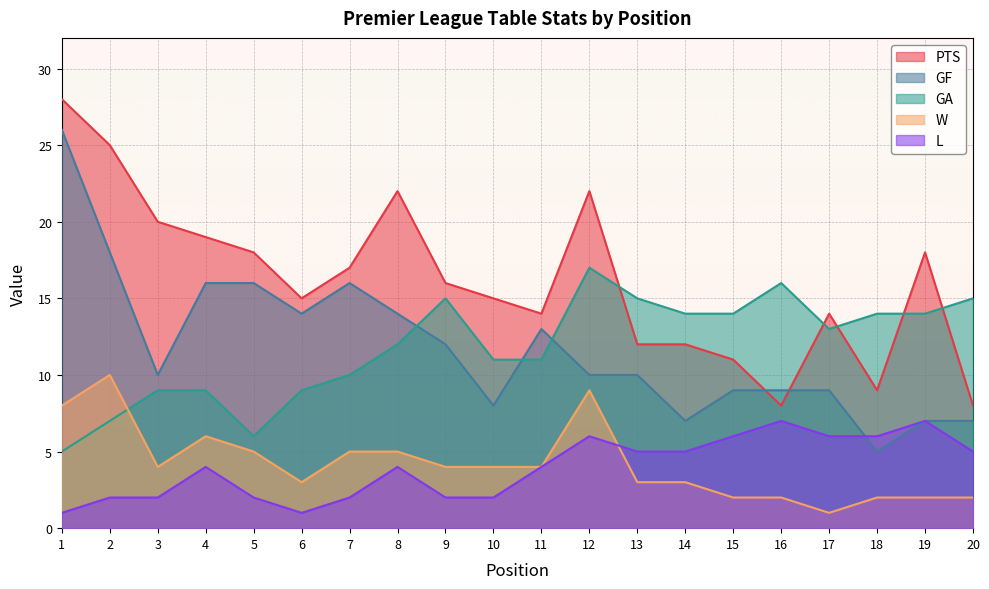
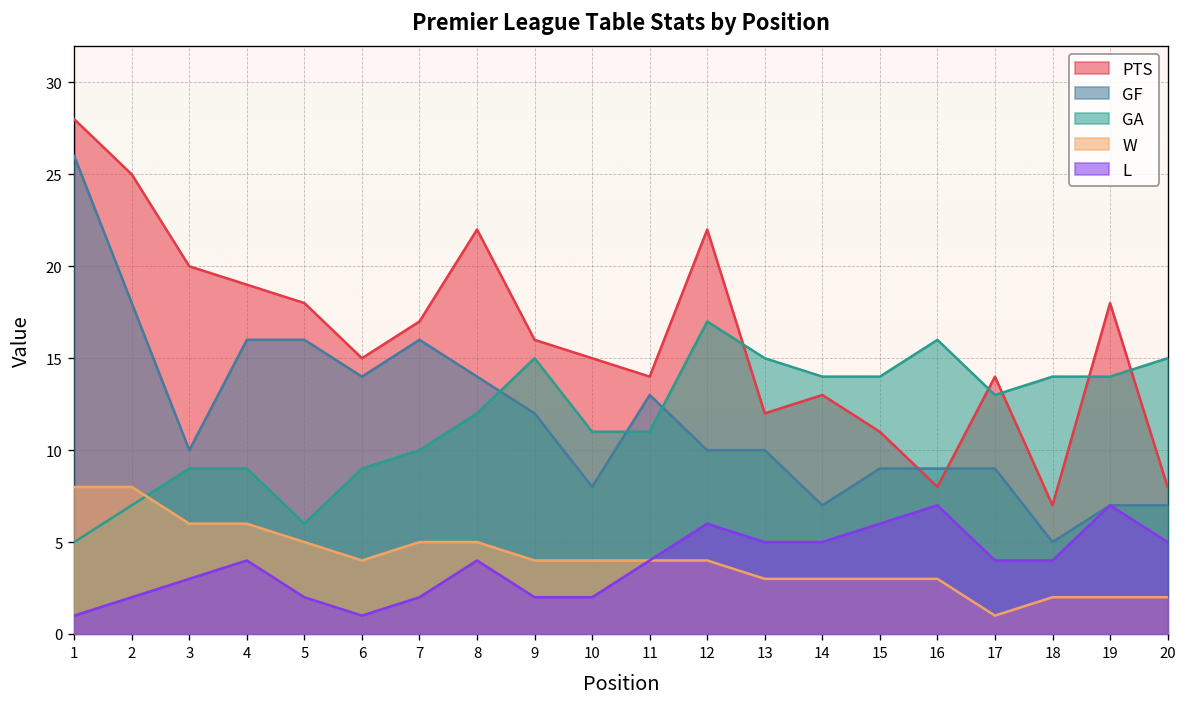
W, 2: 10 -> 8
W, 3: 4 -> 6
L, 3: 2 -> 3
W, 6: 3 -> 4
W, 12: 9 -> 4
PTS, 14: 12 -> 13
W, 15: 2 -> 3
W, 16: 2 -> 3
L, 17: 6 -> 4
PTS, 18: 9 -> 7
L, 18: 6 -> 4
